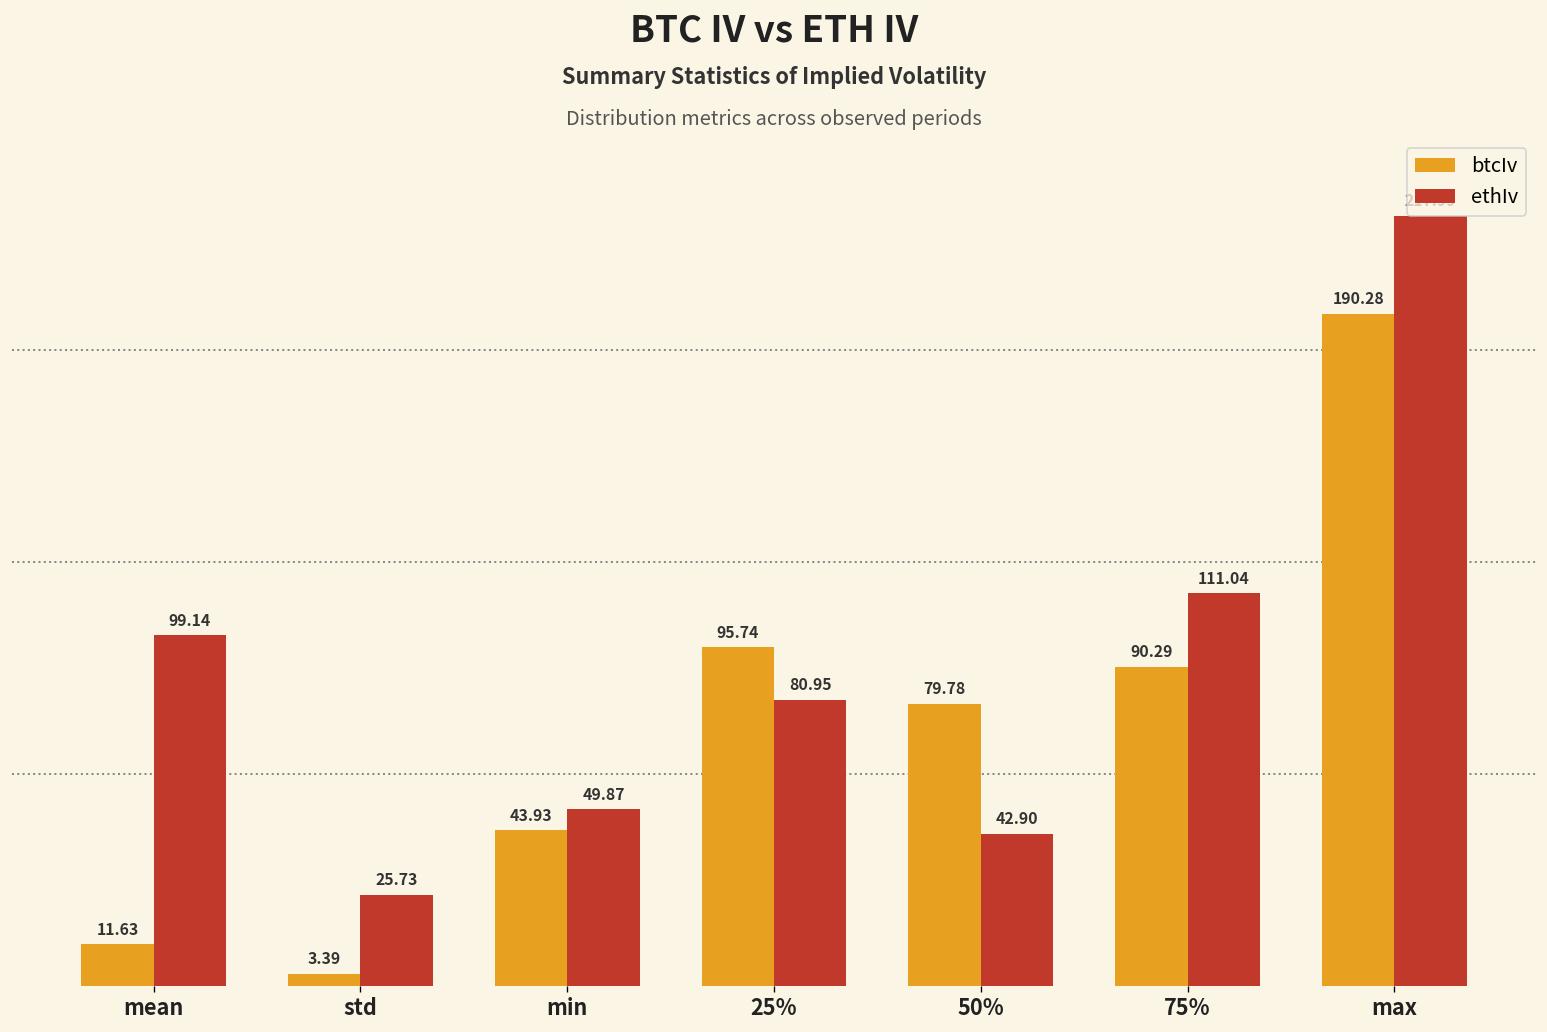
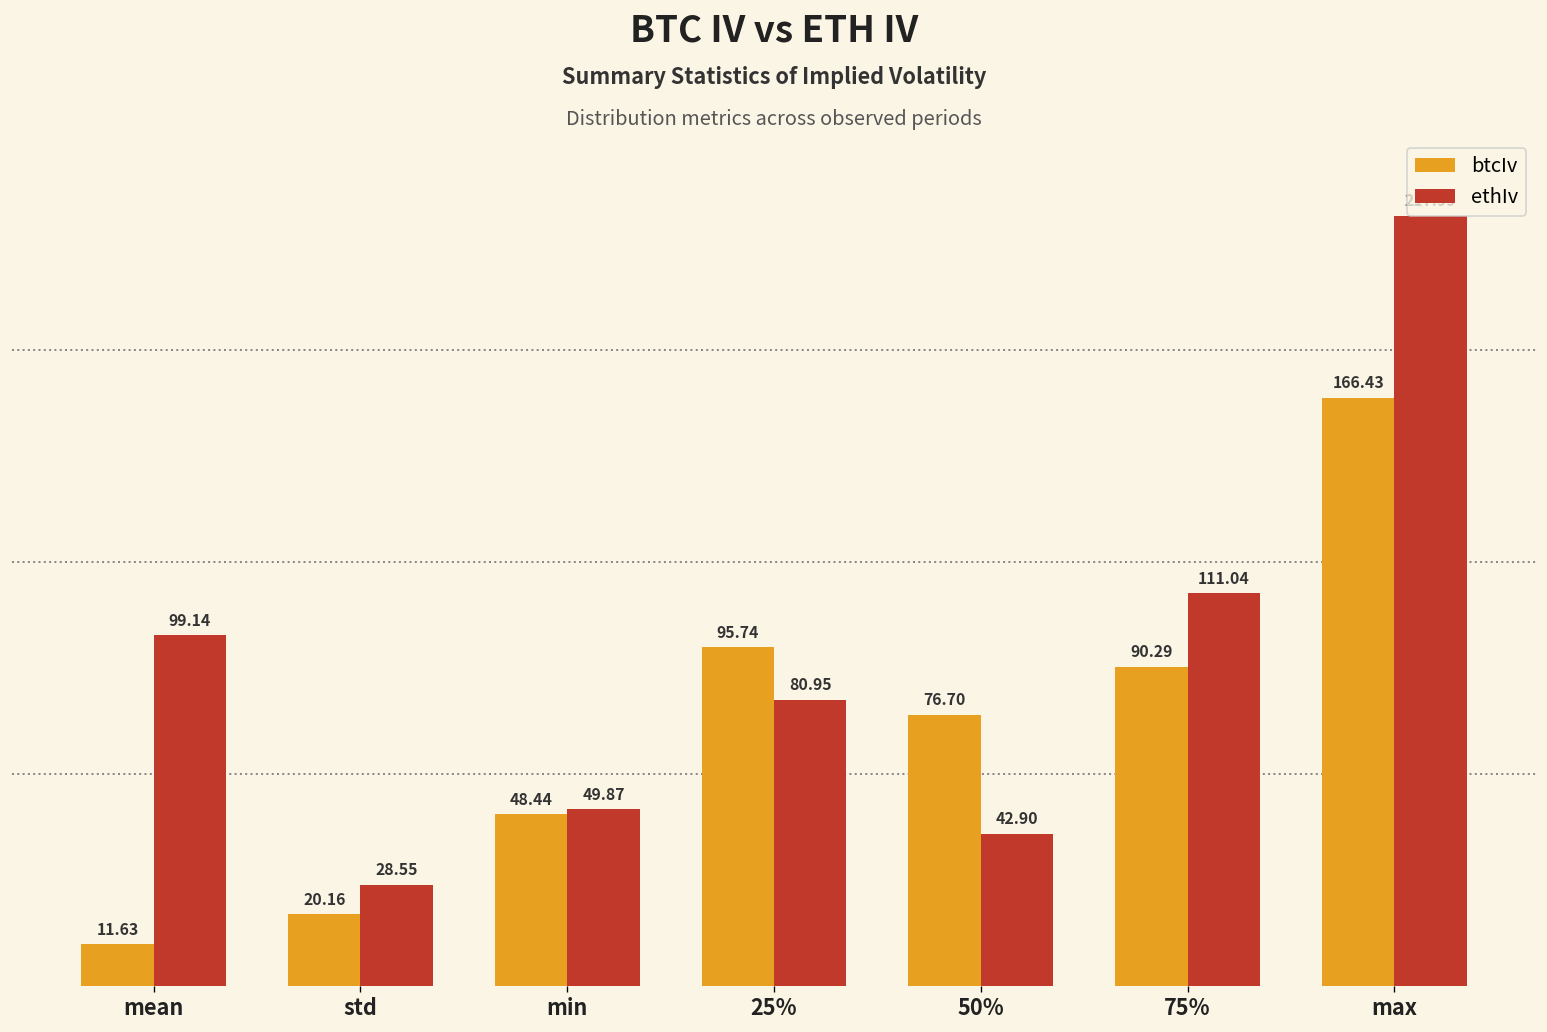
btcIv, std: 3.39 -> 20.16
ethIv, std: 25.73 -> 28.55
btcIv, min: 43.93 -> 48.44
btcIv, 50%: 79.78 -> 76.70
btcIv, max: 190.28 -> 166.43
